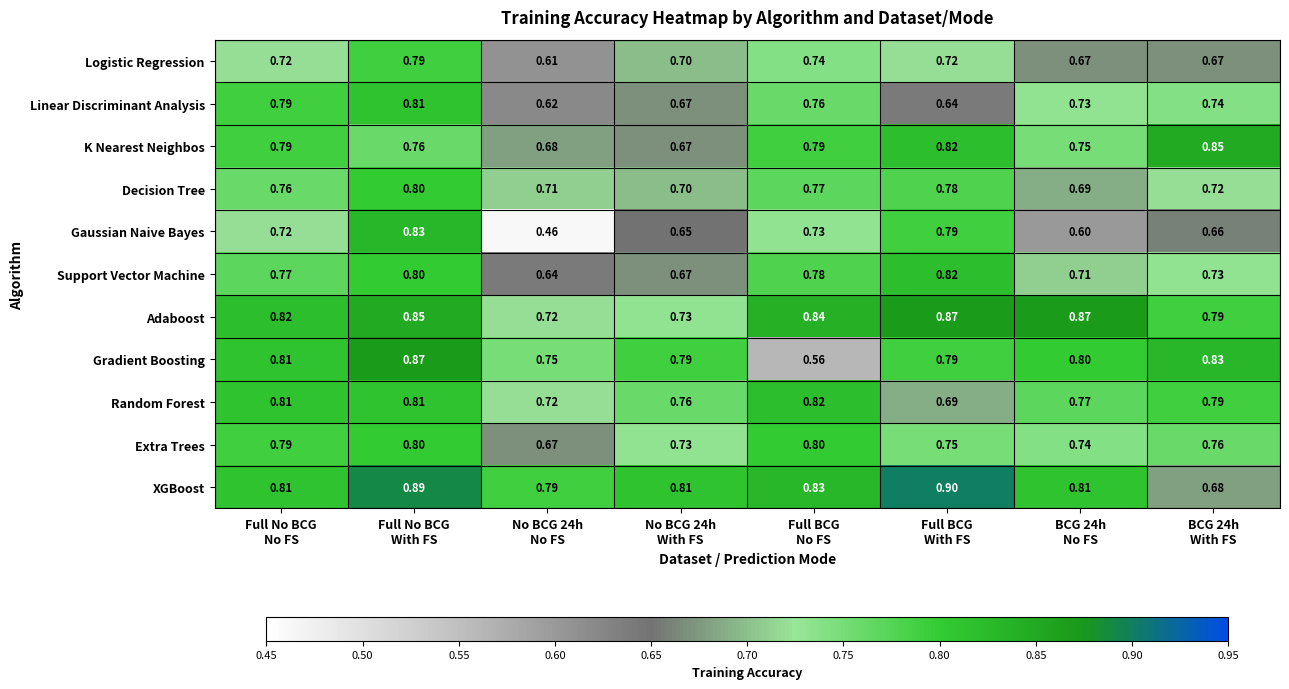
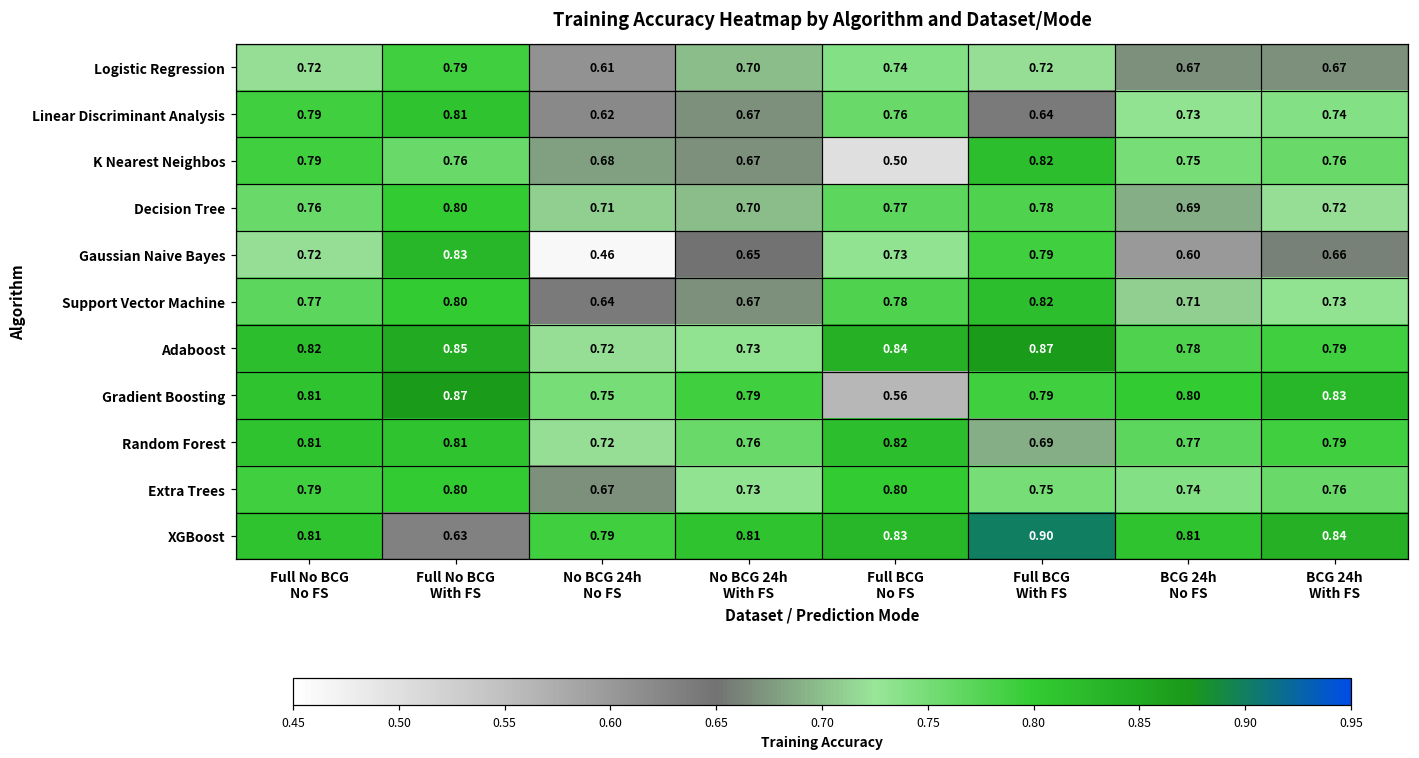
K Nearest Neighbos, Full BCG No FS: 0.79 -> 0.50
K Nearest Neighbos, BCG 24h With FS: 0.85 -> 0.76
Adaboost, BCG 24h No FS: 0.87 -> 0.78
XGBoost, Full No BCG With FS: 0.89 -> 0.63
XGBoost, BCG 24h With FS: 0.68 -> 0.84
